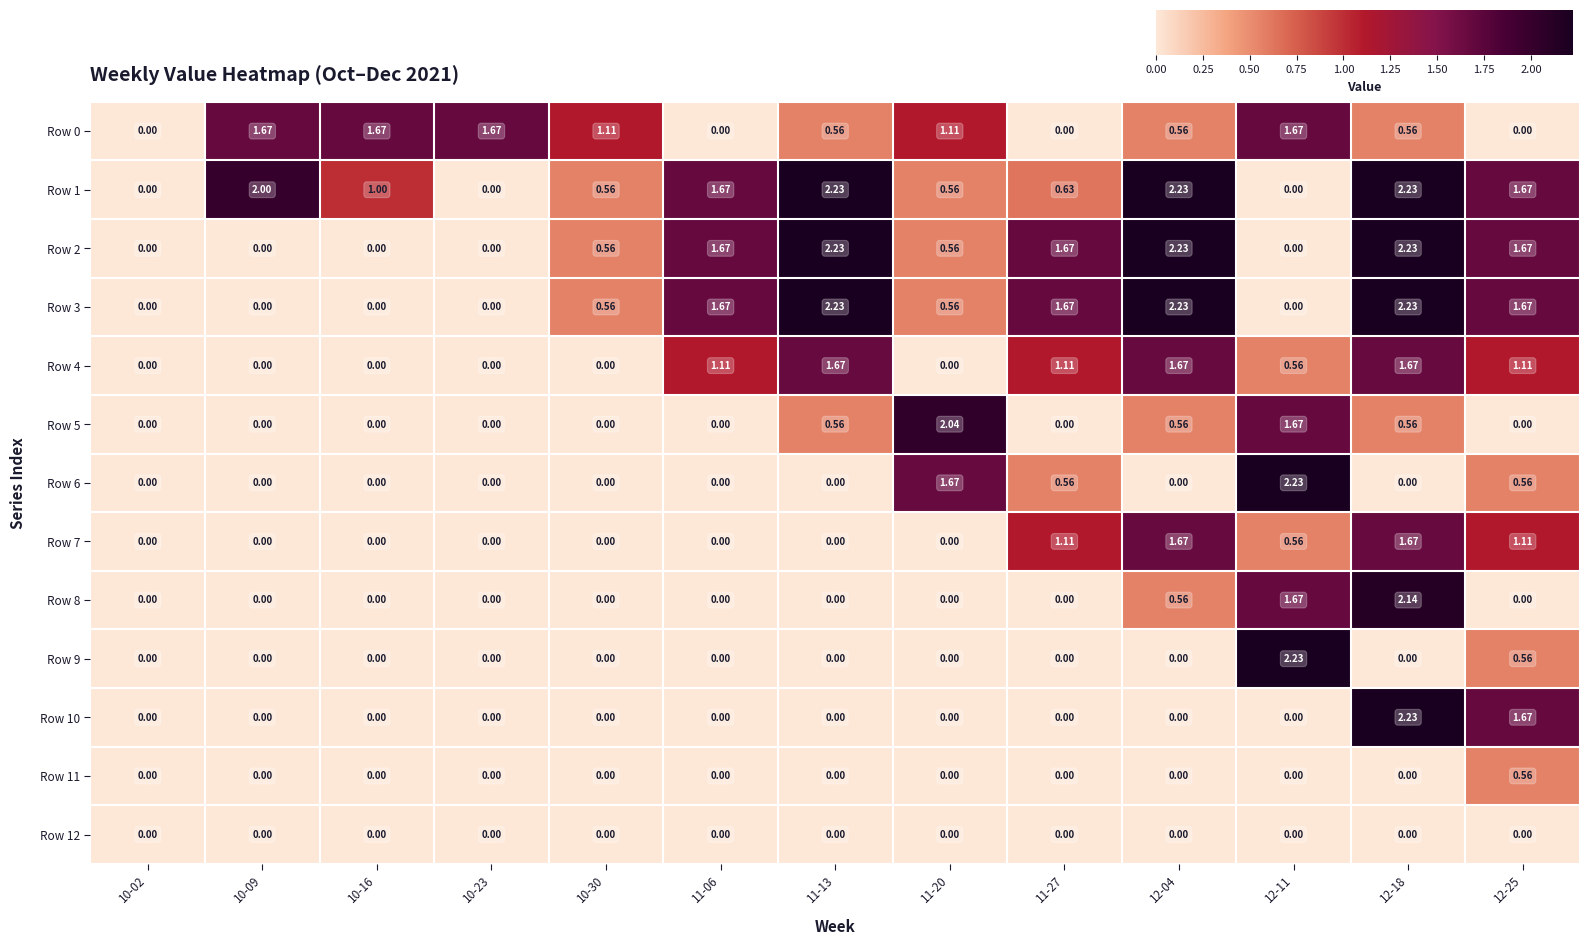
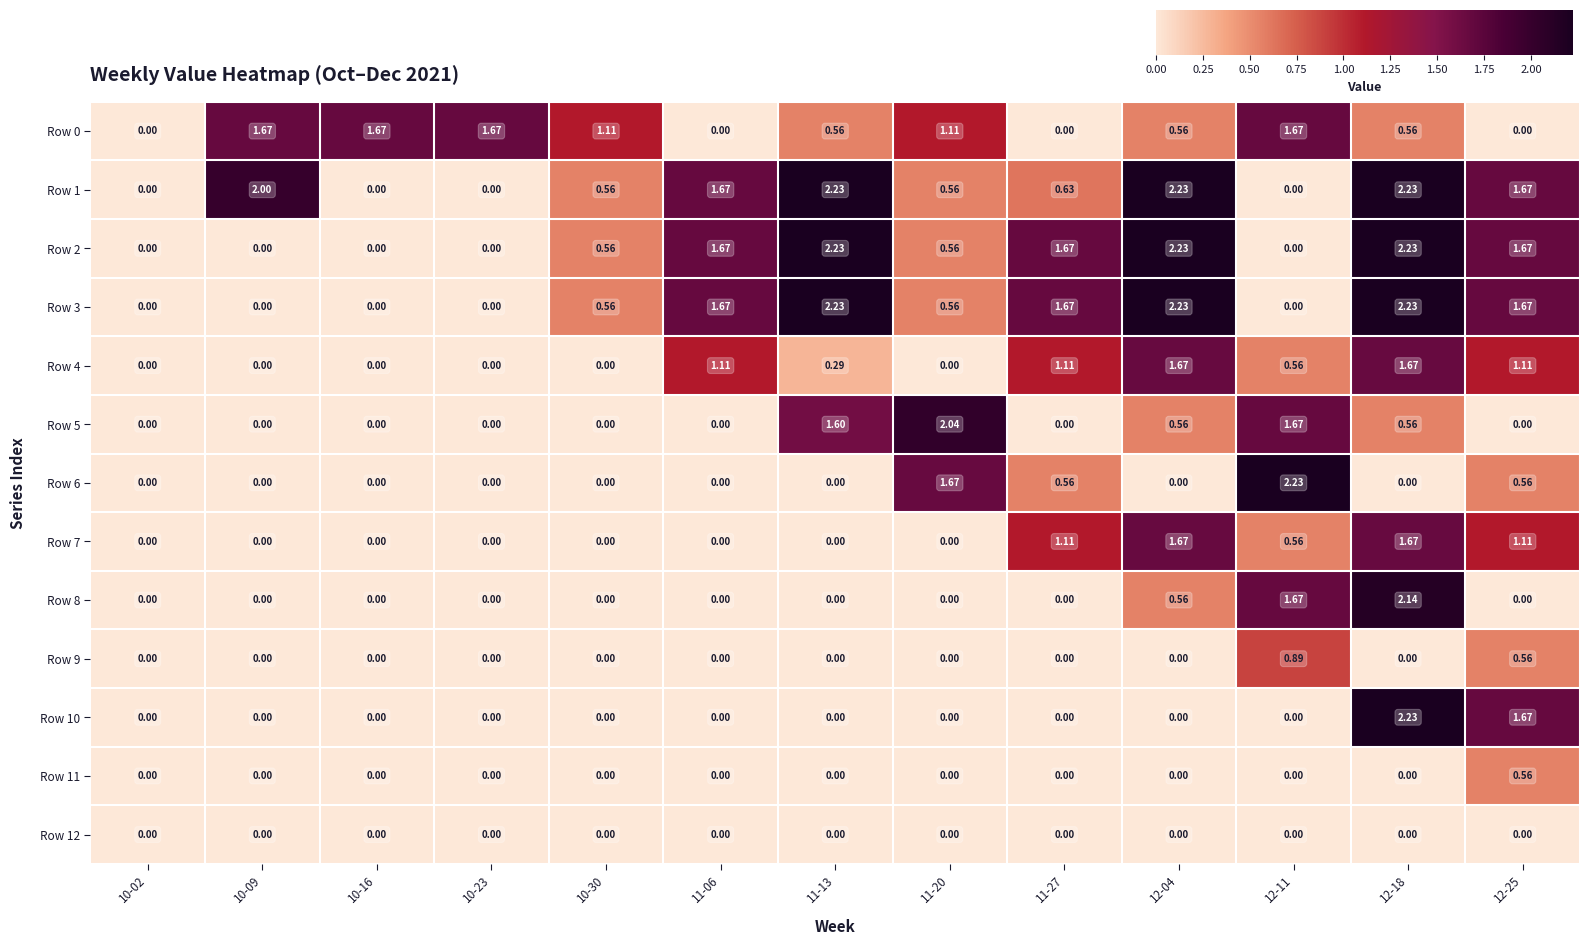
Row 1, 10-16: 1.00 -> 0.00
Row 4, 11-13: 1.67 -> 0.29
Row 5, 11-13: 0.56 -> 1.60
Row 9, 12-11: 2.23 -> 0.89
